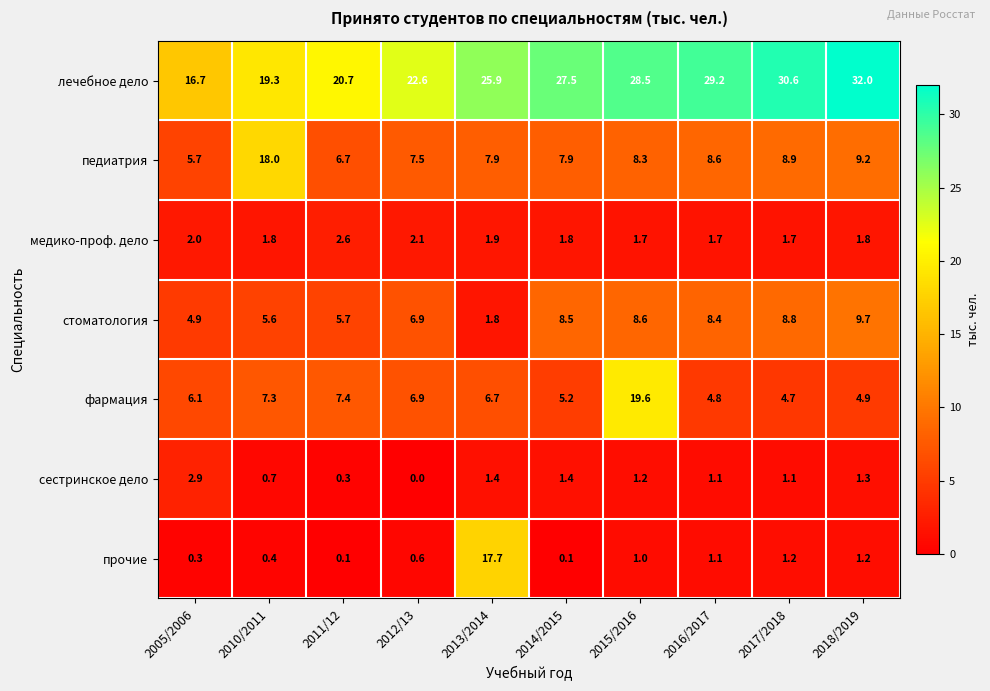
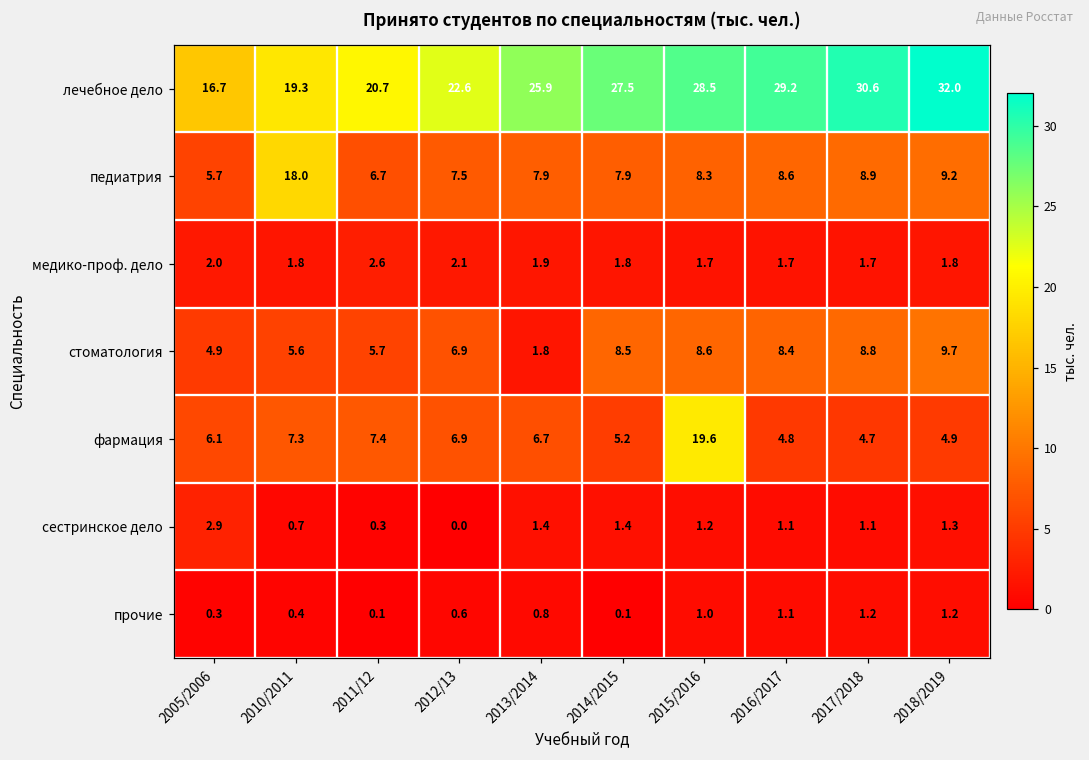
прочие, 2013/2014: 17.7 -> 0.8
